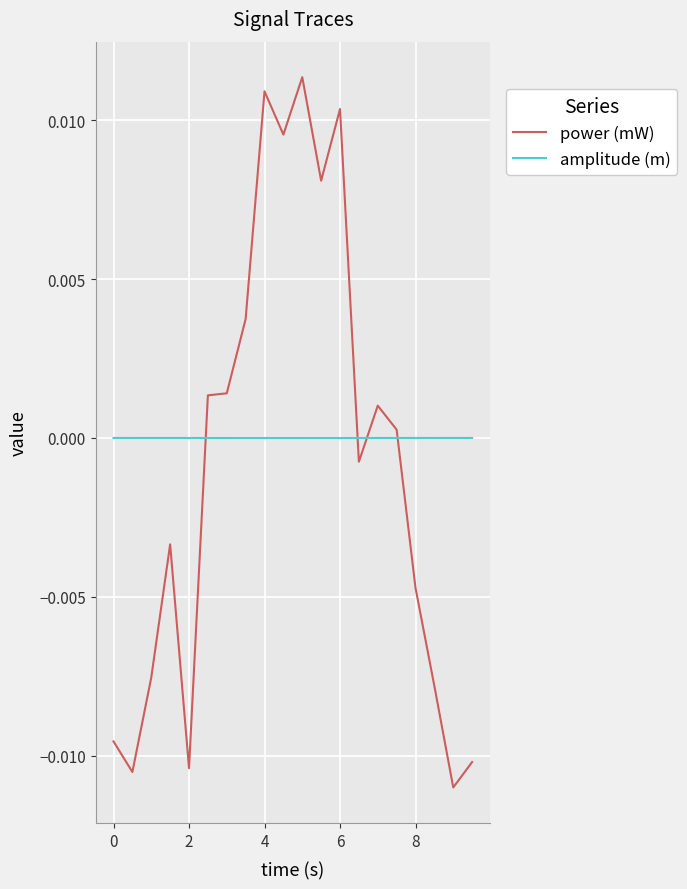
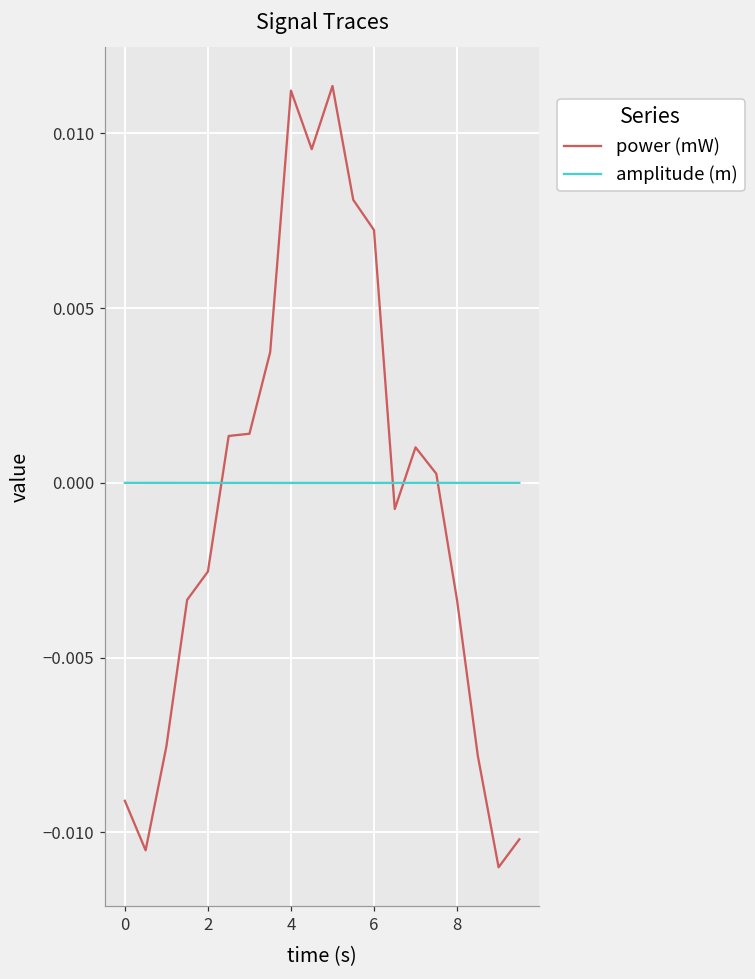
power (mW), 0: -0.0096 -> -0.0091
power (mW), 2: -0.0104 -> -0.0025
power (mW), 4: 0.0109 -> 0.0112
power (mW), 6: 0.0104 -> 0.0072
power (mW), 8: -0.0047 -> -0.0034
